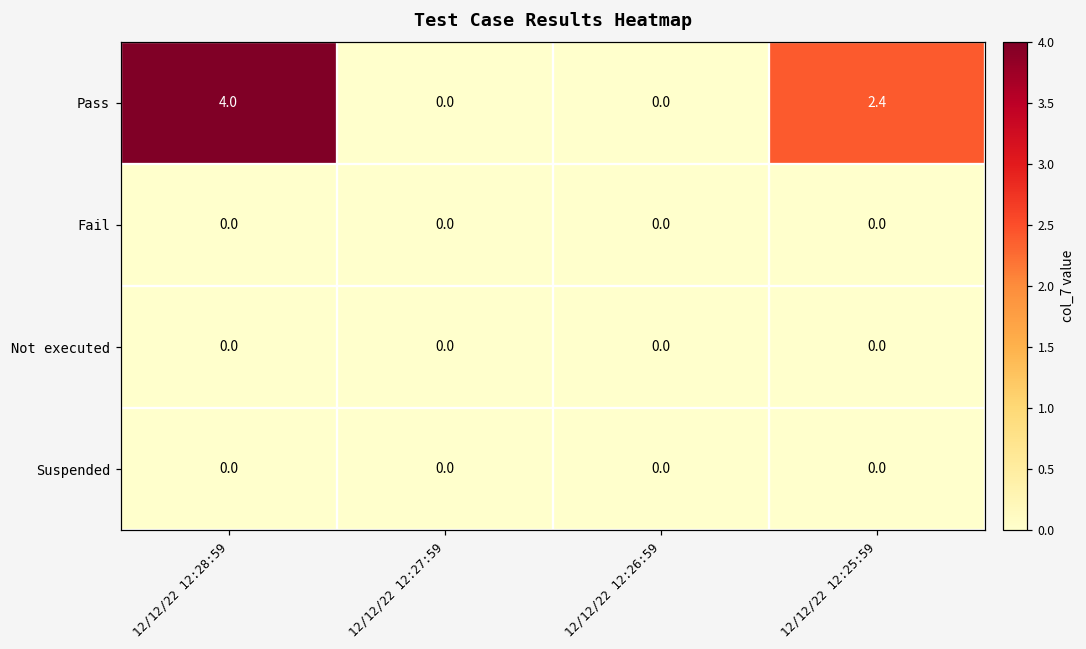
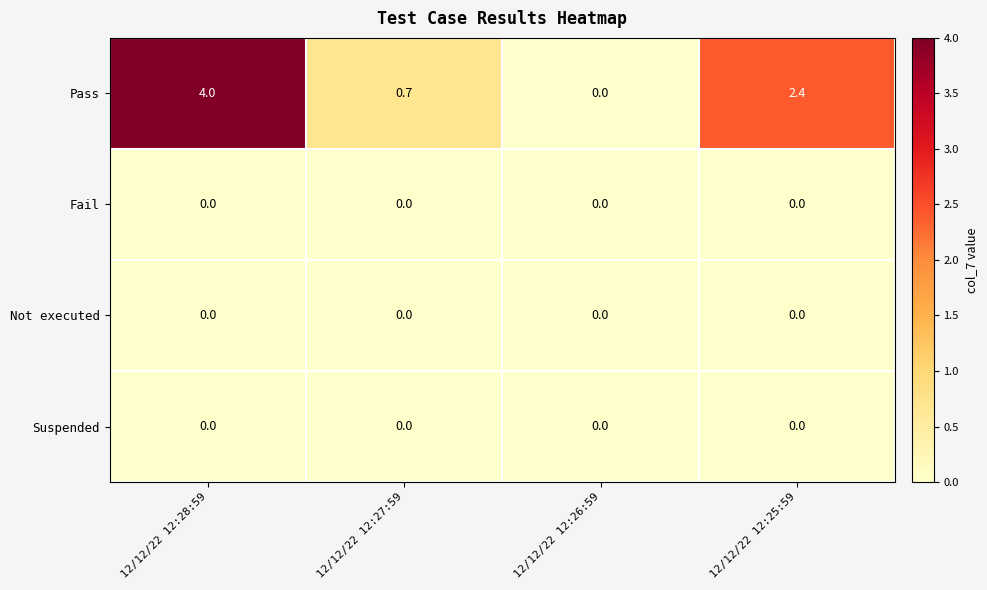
Pass, 12/12/22 12:27:59: 0.0 -> 0.7
